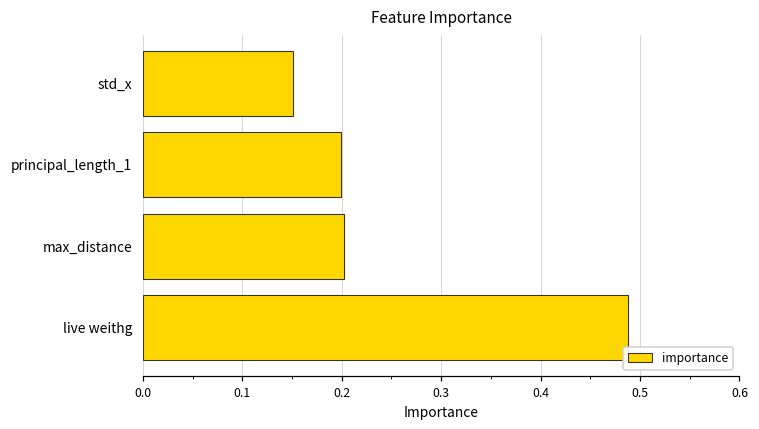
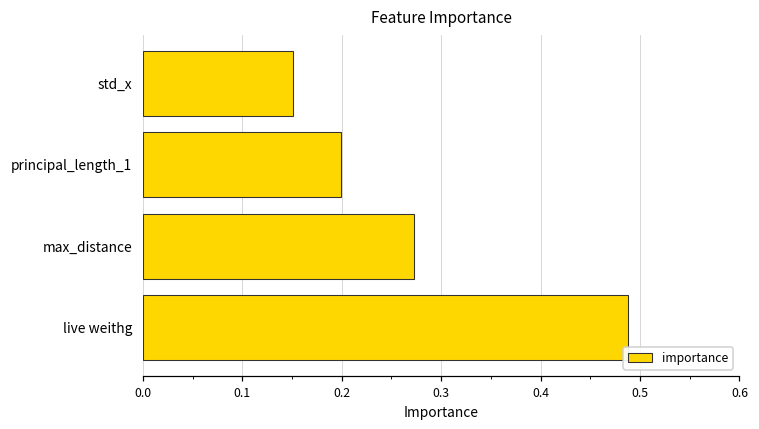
max_distance: 0.20 -> 0.27
